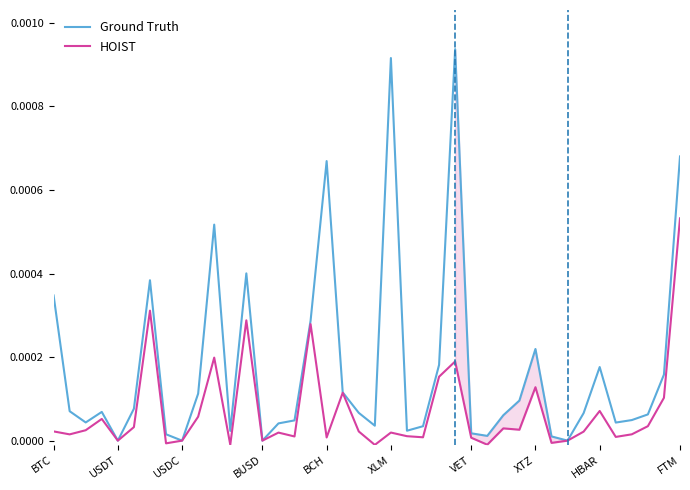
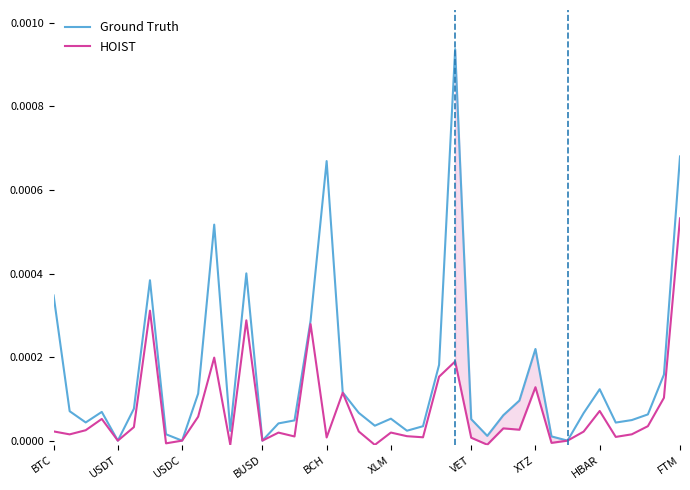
Ground Truth, XLM: 0.00092 -> 0.00005
Ground Truth, VET: 0.00002 -> 0.00005
Ground Truth, HBAR: 0.00018 -> 0.00012
